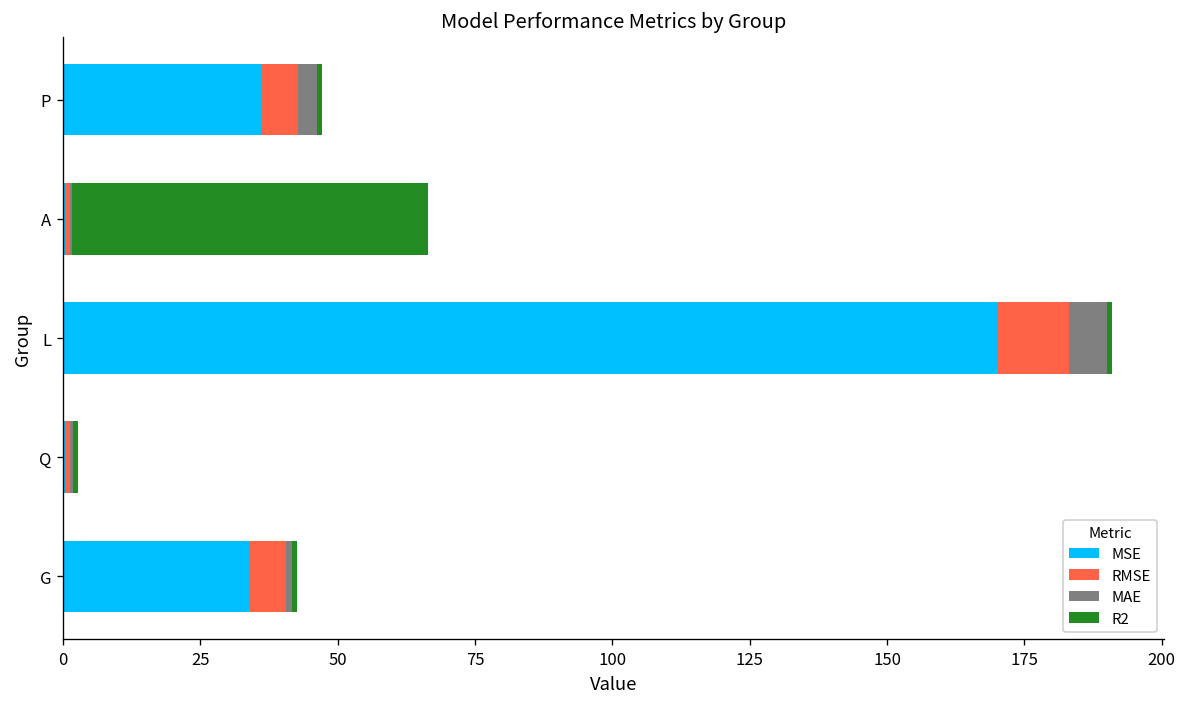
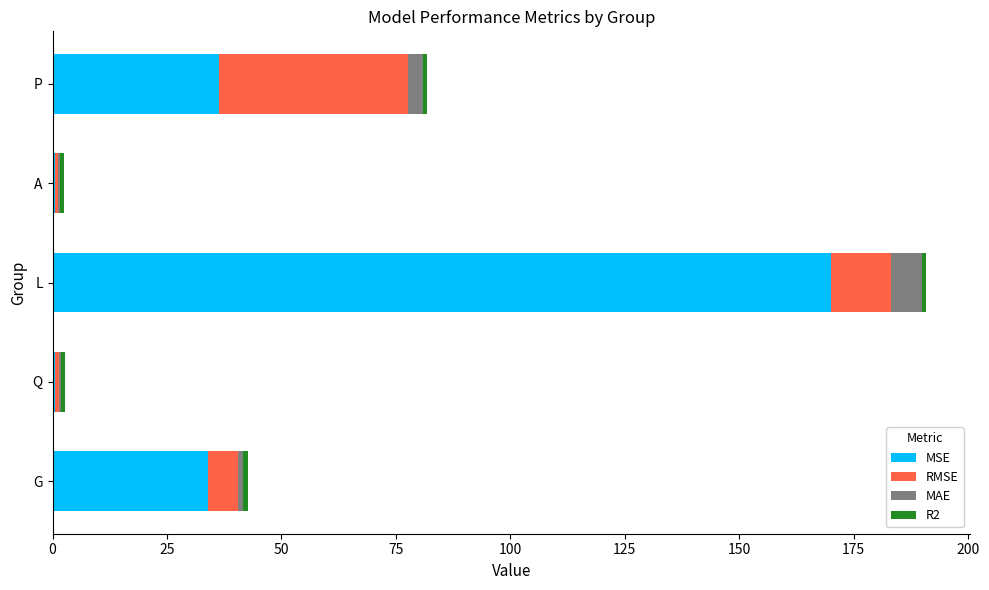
RMSE, P: 7 -> 41
R2, A: 65 -> 1
